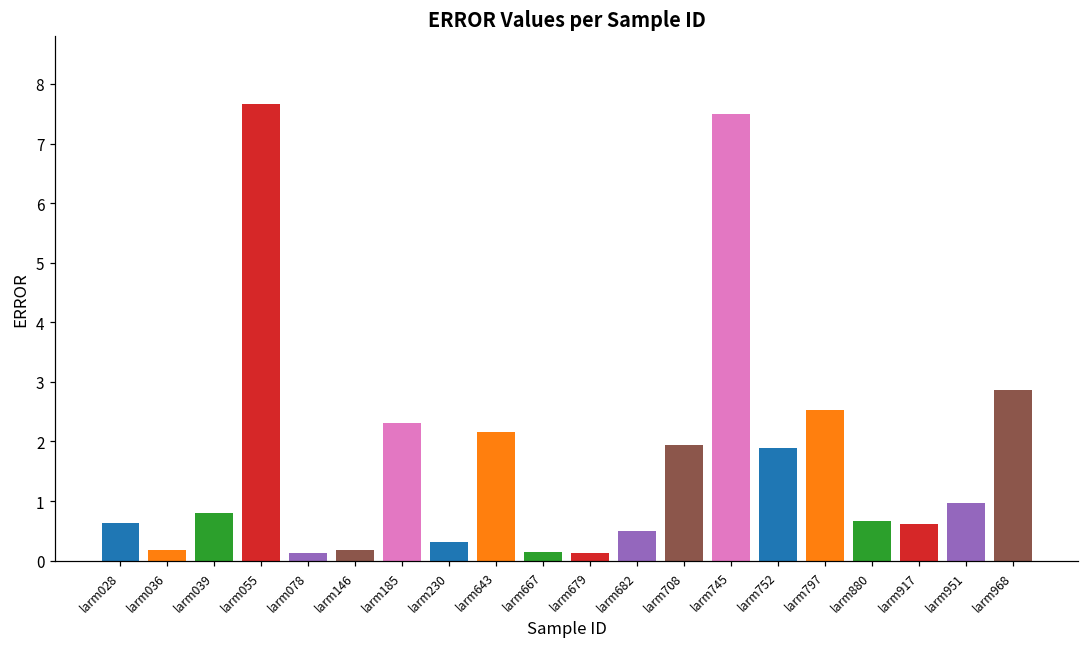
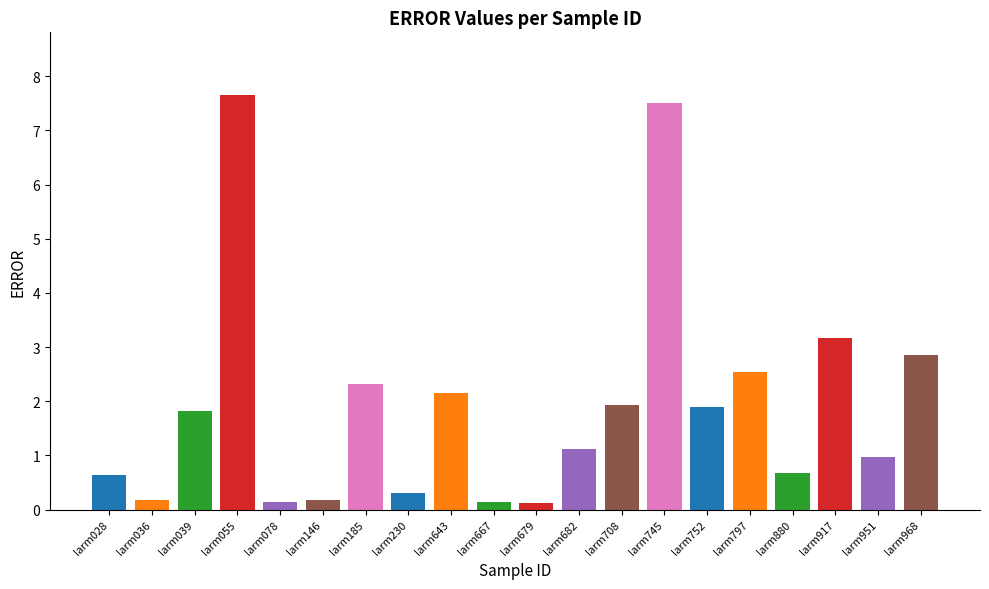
larm039: 0.8 -> 1.8
larm682: 0.5 -> 1.1
larm917: 0.6 -> 3.2
